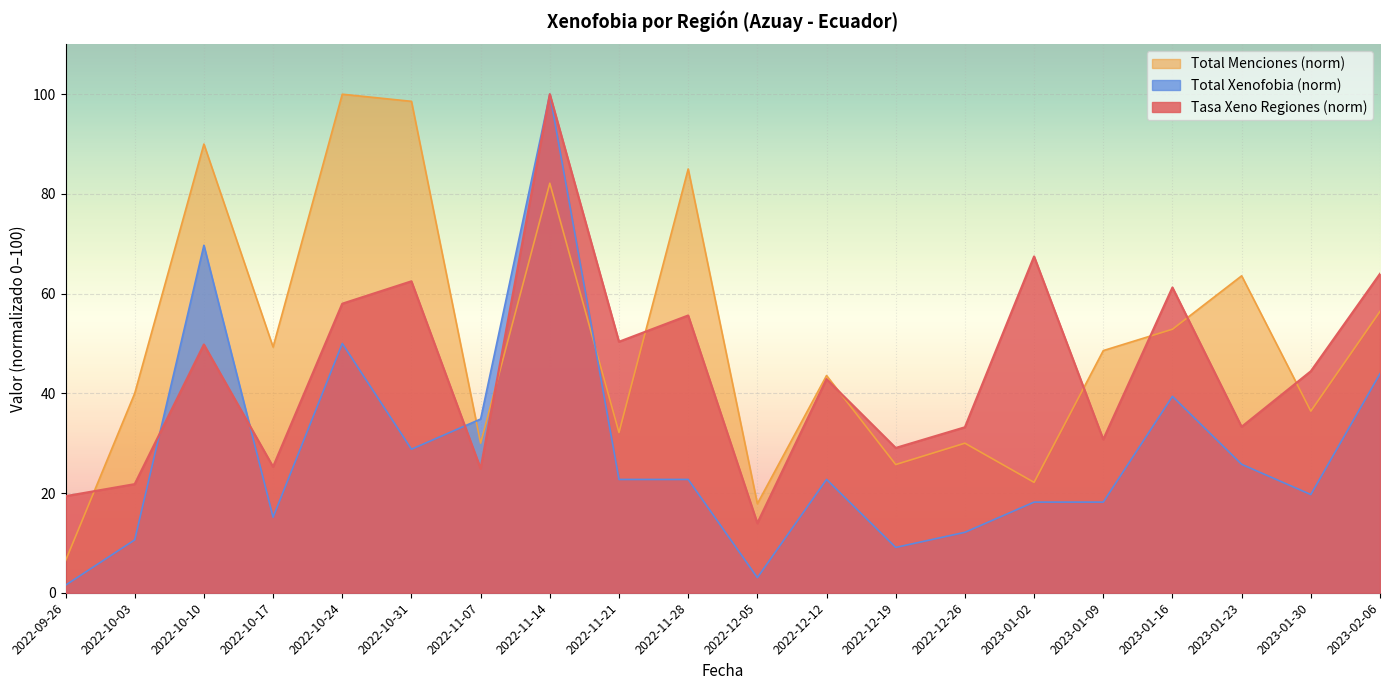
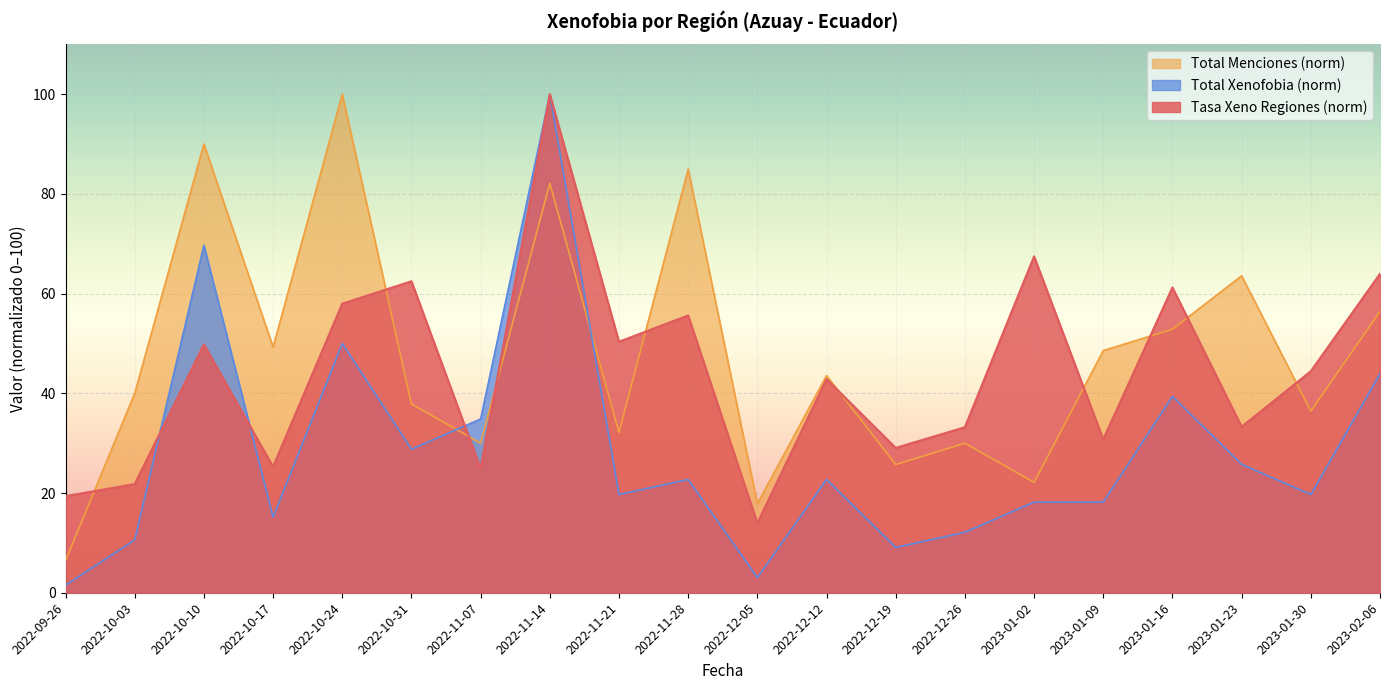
Total Menciones (norm), 2022-10-31: 99 -> 38
Total Xenofobia (norm), 2022-11-21: 23 -> 20
